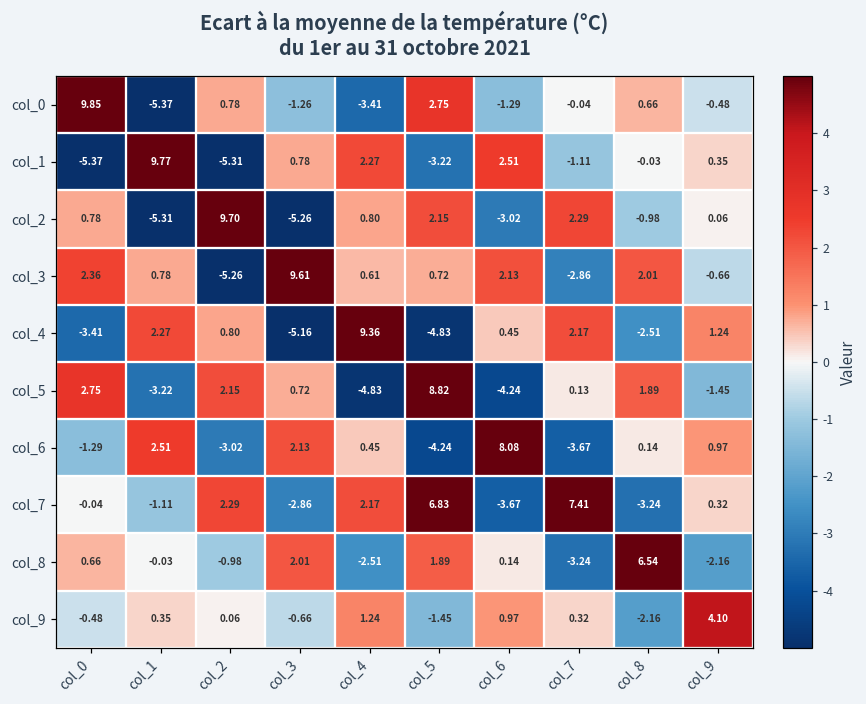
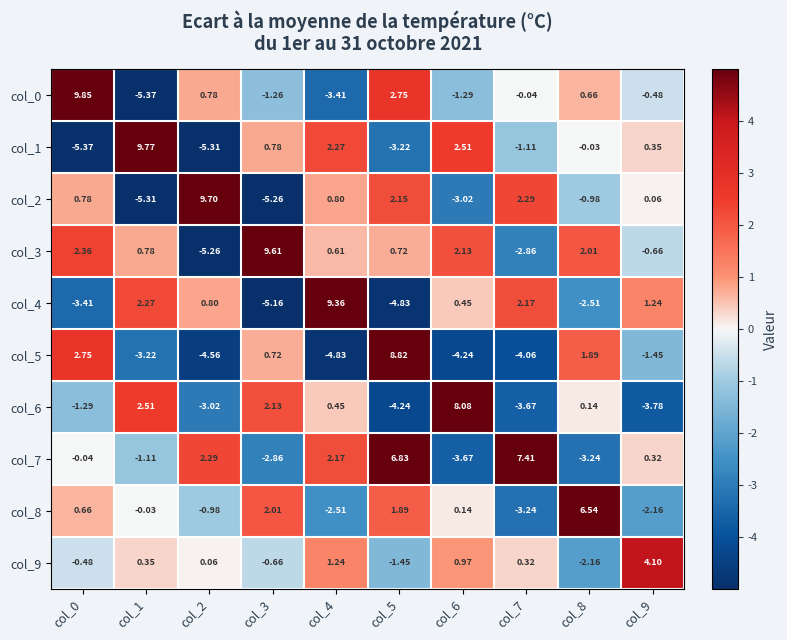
col_5, col_2: 2.15 -> -4.56
col_5, col_7: 0.13 -> -4.06
col_6, col_9: 0.97 -> -3.78
